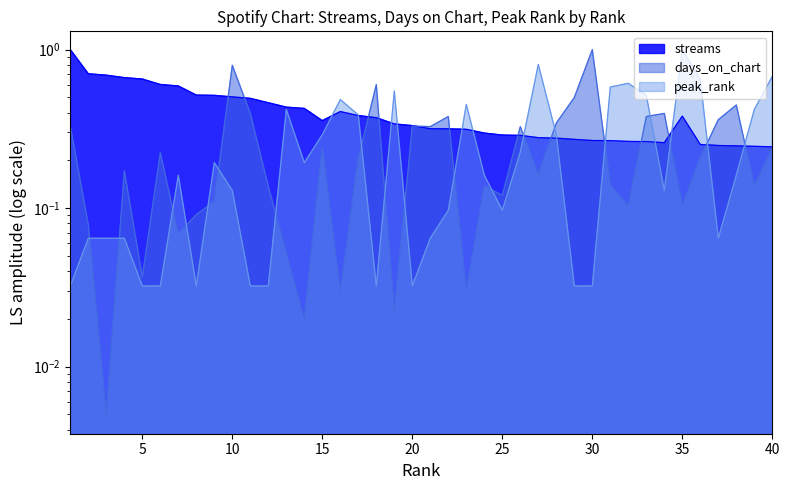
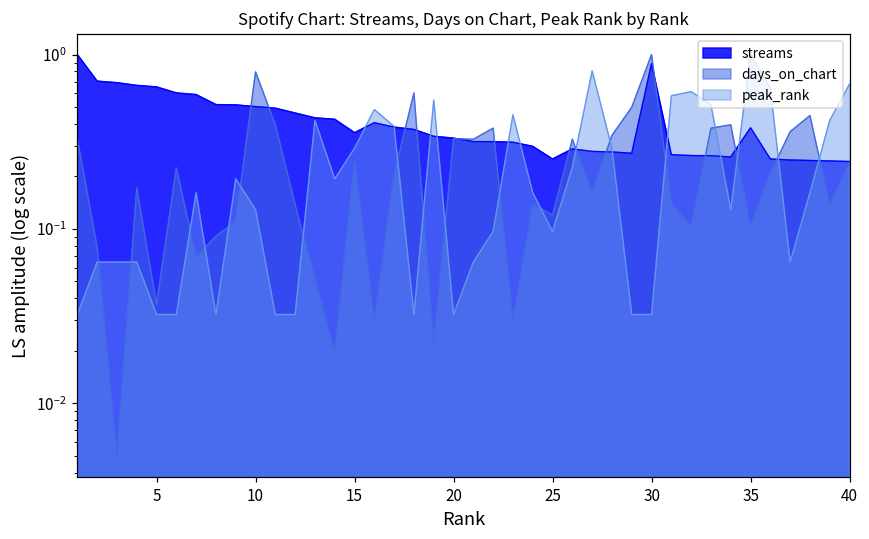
streams, 25: 0.29 -> 0.25
streams, 30: 0.27 -> 0.9
